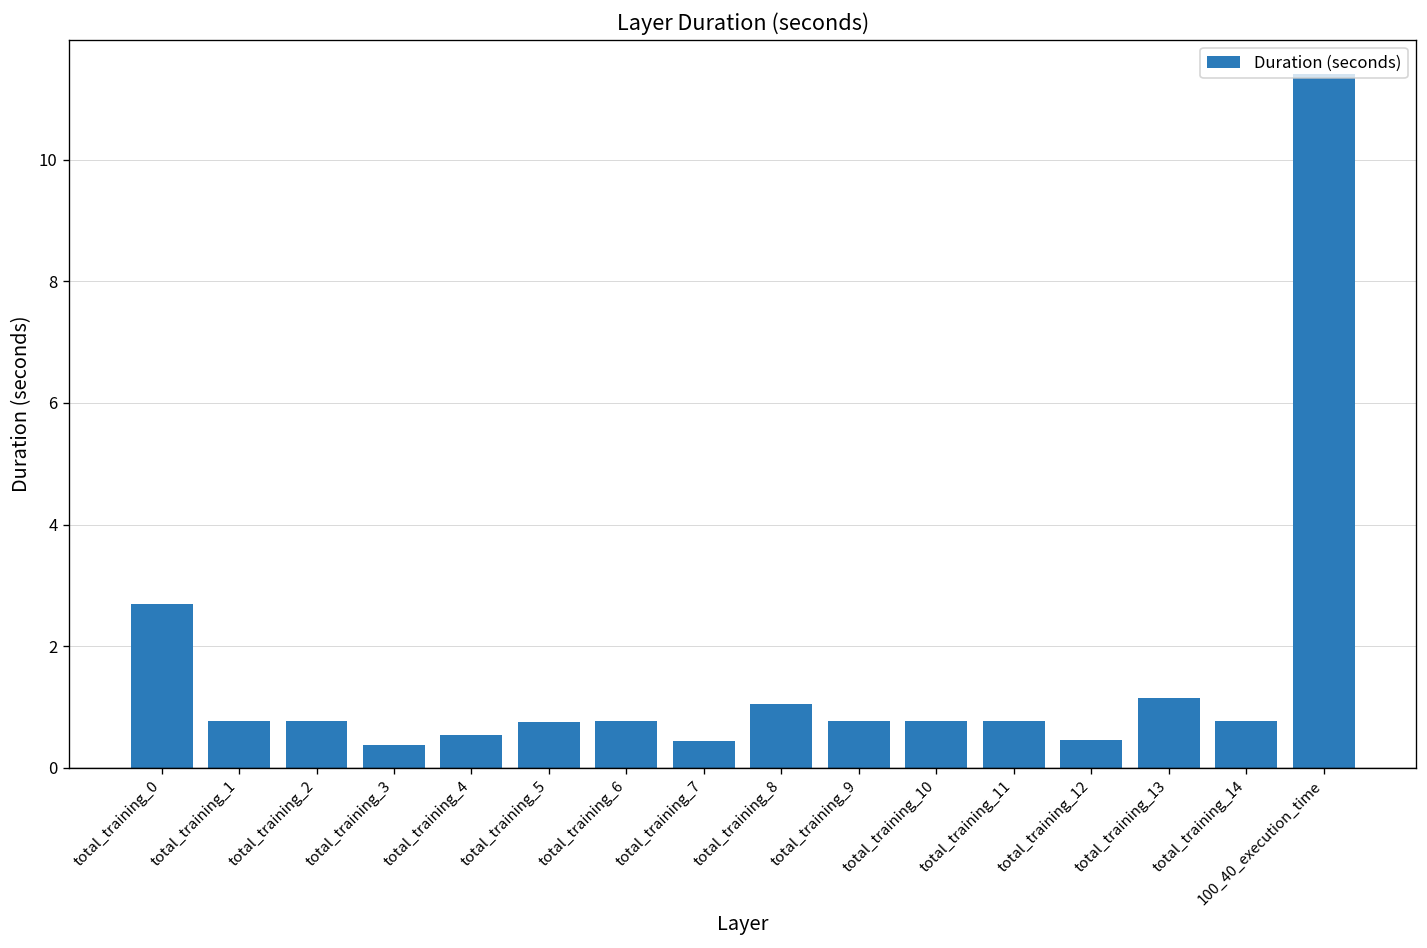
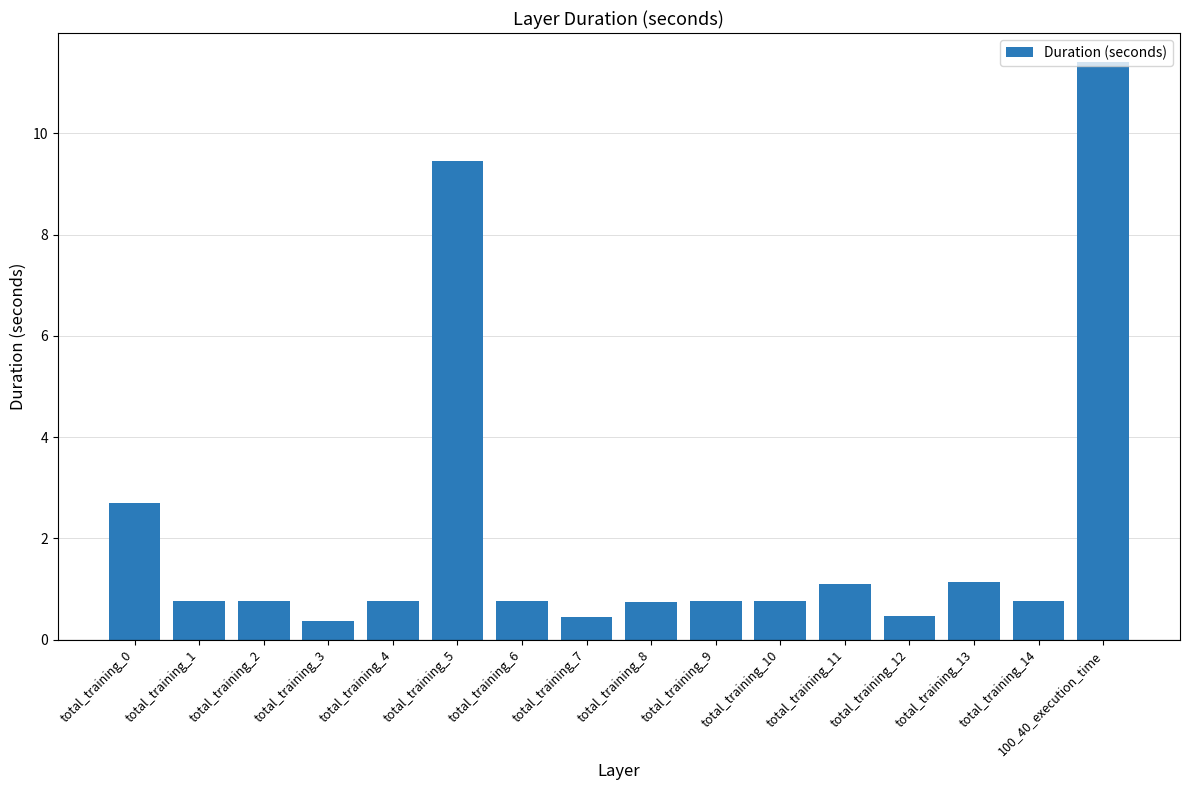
total_training_4: 0.5 -> 0.8
total_training_5: 0.8 -> 9.4
total_training_8: 1.1 -> 0.8
total_training_11: 0.8 -> 1.1
